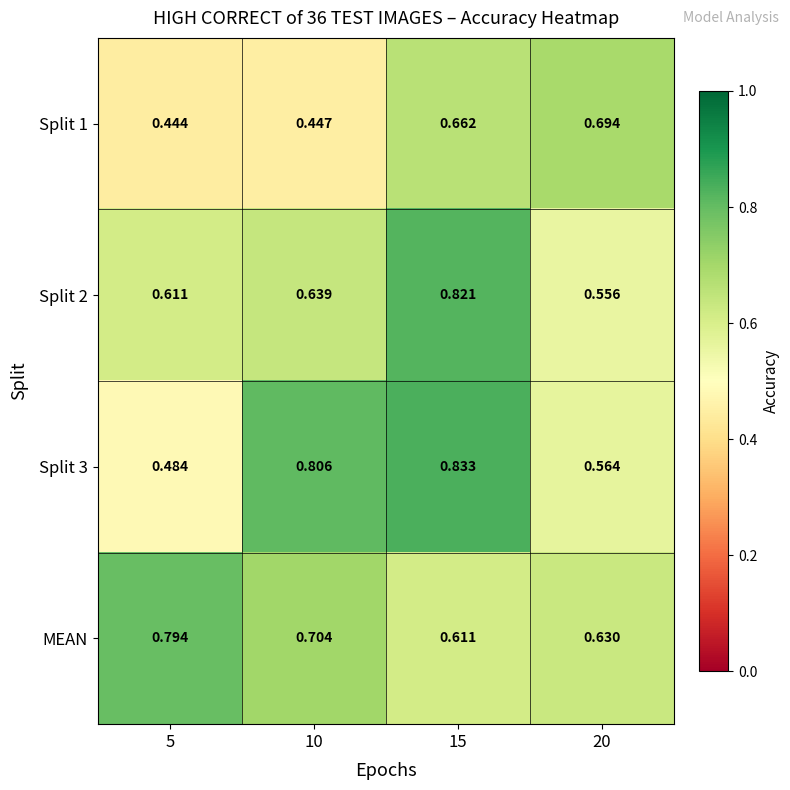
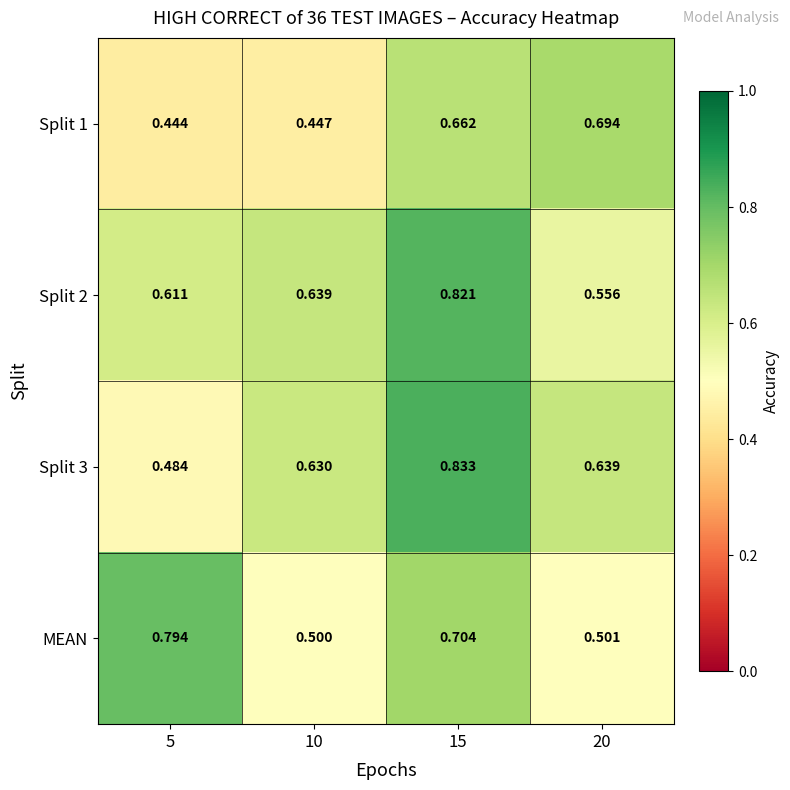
Split 3, 10: 0.806 -> 0.630
Split 3, 20: 0.564 -> 0.639
MEAN, 10: 0.704 -> 0.500
MEAN, 15: 0.611 -> 0.704
MEAN, 20: 0.630 -> 0.501
